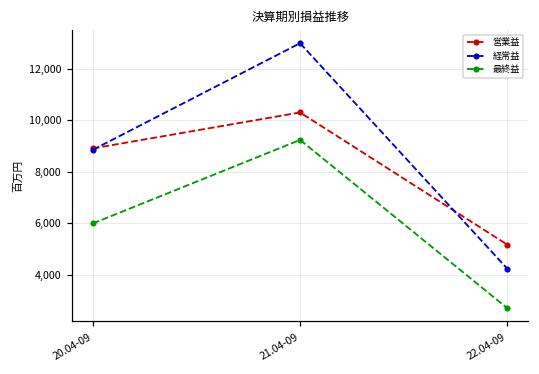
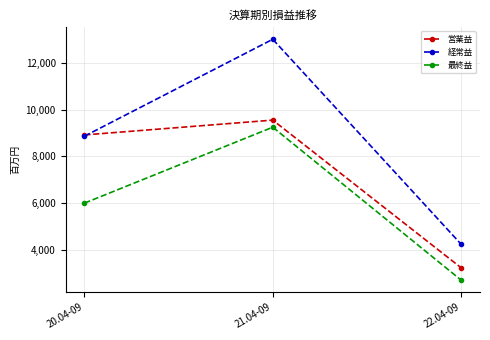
営業益, 21.04-09: 10,300 -> 9,500
営業益, 22.04-09: 5,200 -> 3,200
